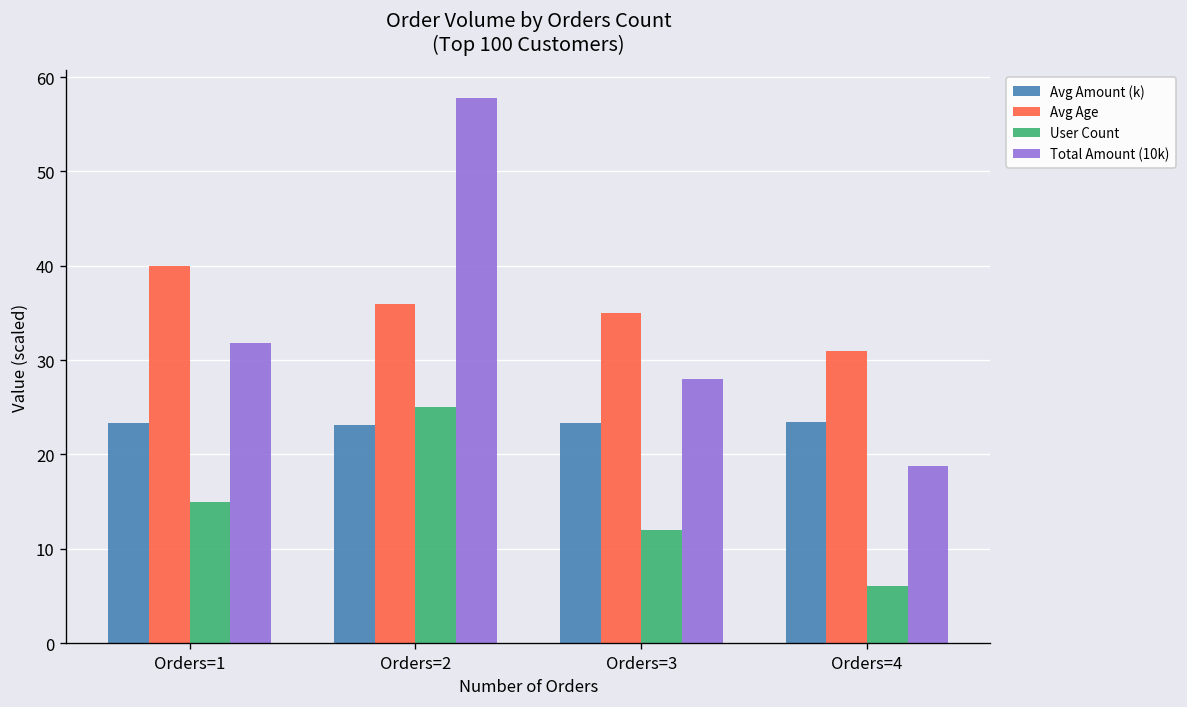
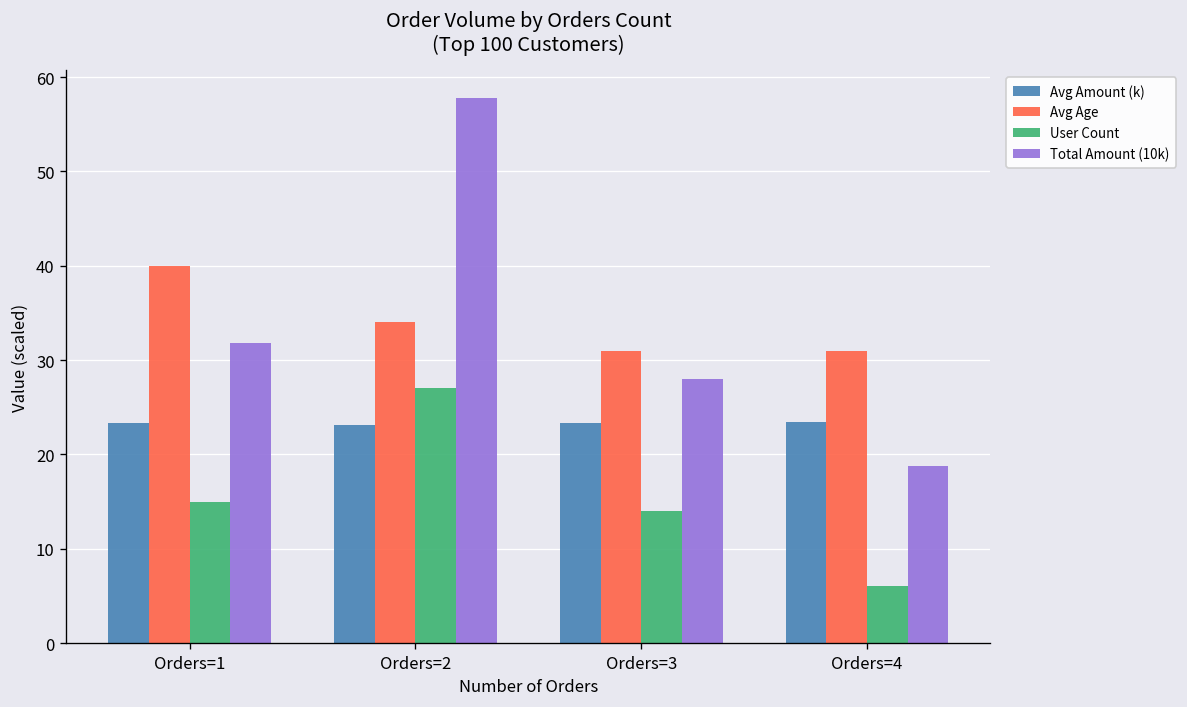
Avg Age, Orders=2: 36 -> 34
User Count, Orders=2: 25 -> 27
Avg Age, Orders=3: 35 -> 31
User Count, Orders=3: 12 -> 14
